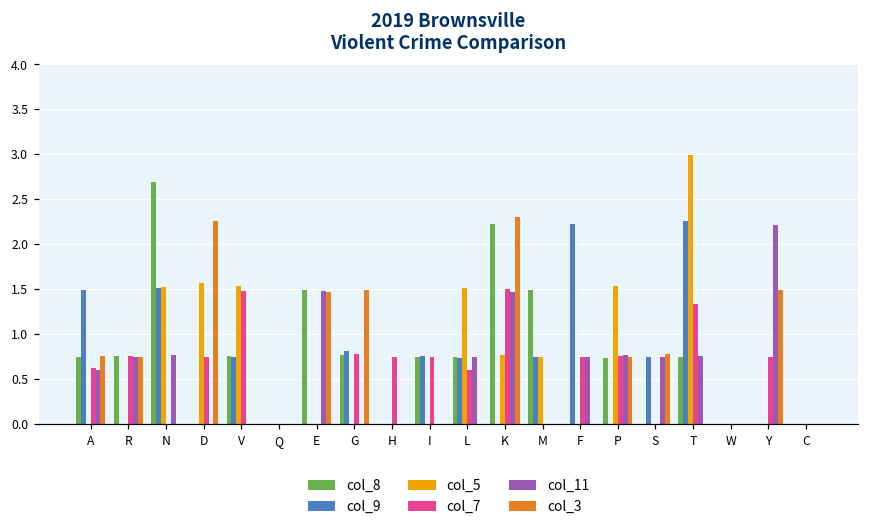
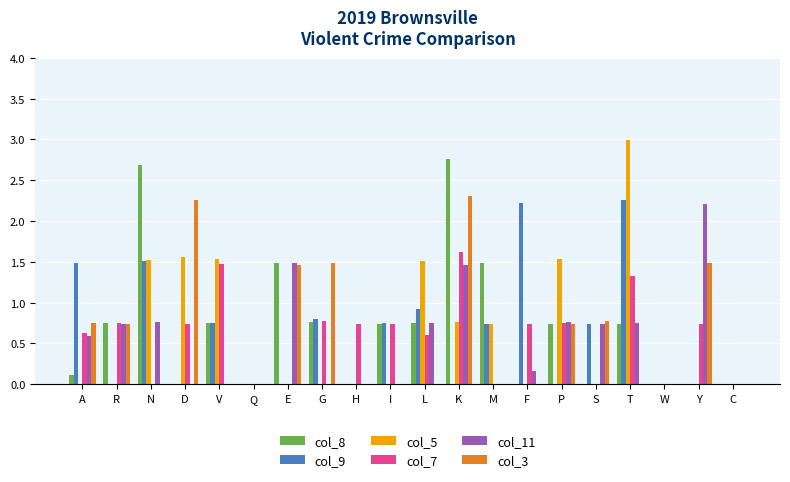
col_8, A: 0.7 -> 0.1
col_9, L: 0.7 -> 0.9
col_8, K: 2.2 -> 2.8
col_7, K: 1.5 -> 1.6
col_11, F: 0.7 -> 0.2
